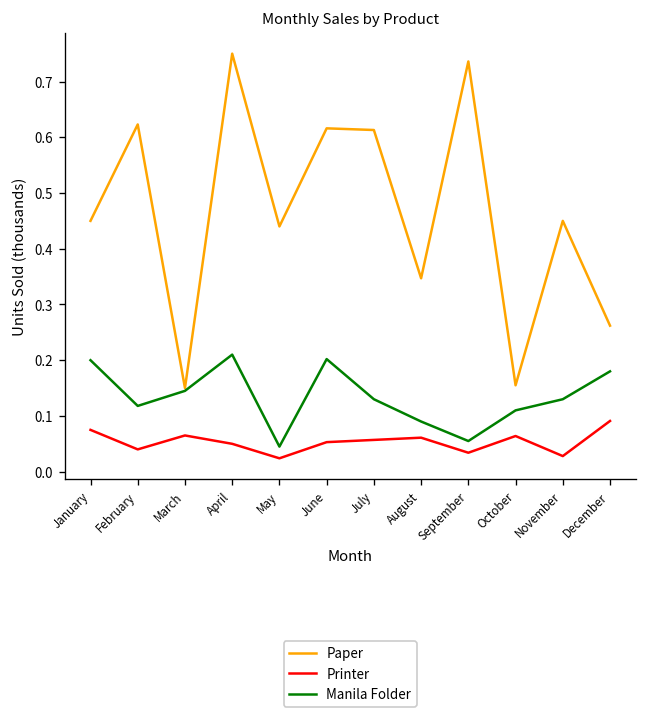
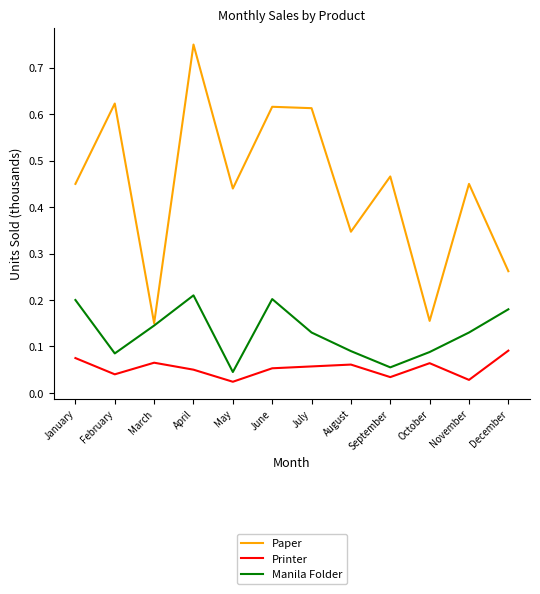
Manila Folder, February: 0.12 -> 0.09
Paper, September: 0.74 -> 0.47
Manila Folder, October: 0.11 -> 0.09
